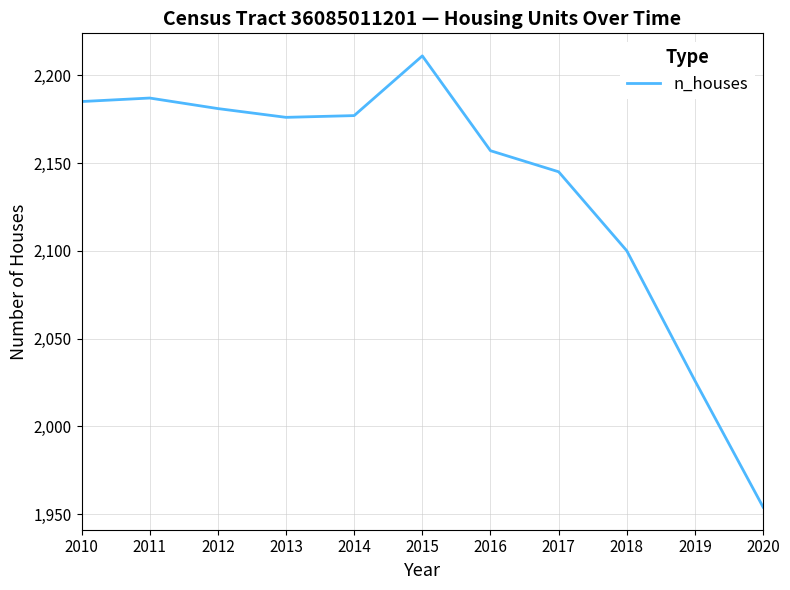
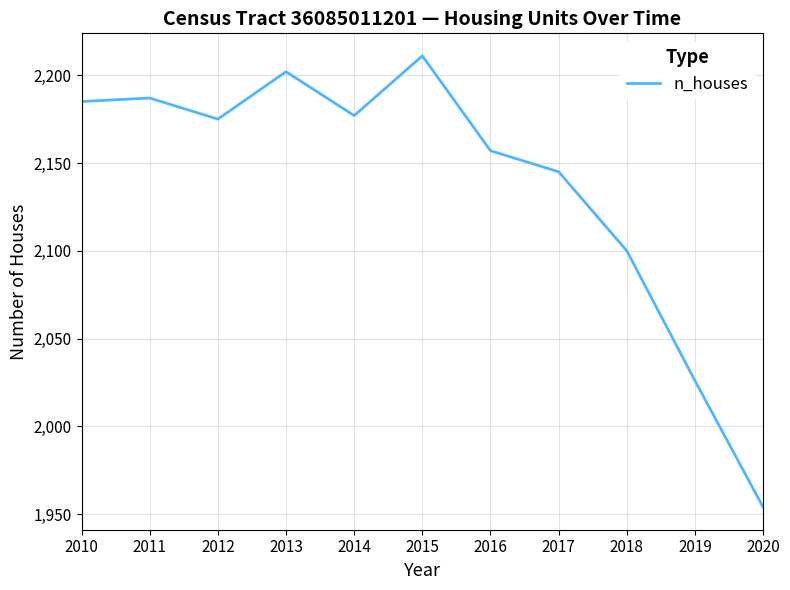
2012: 2,181 -> 2,175
2013: 2,176 -> 2,202
